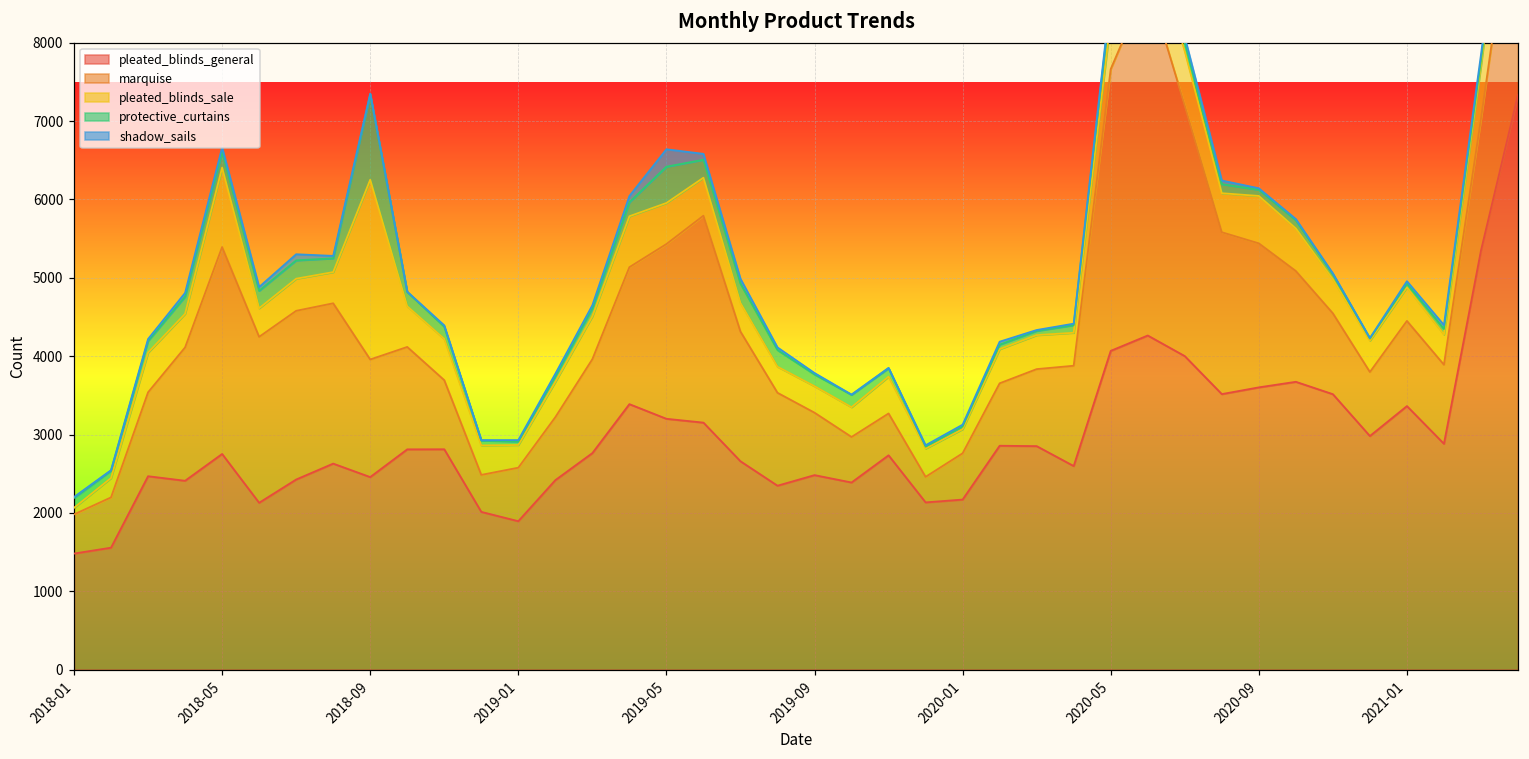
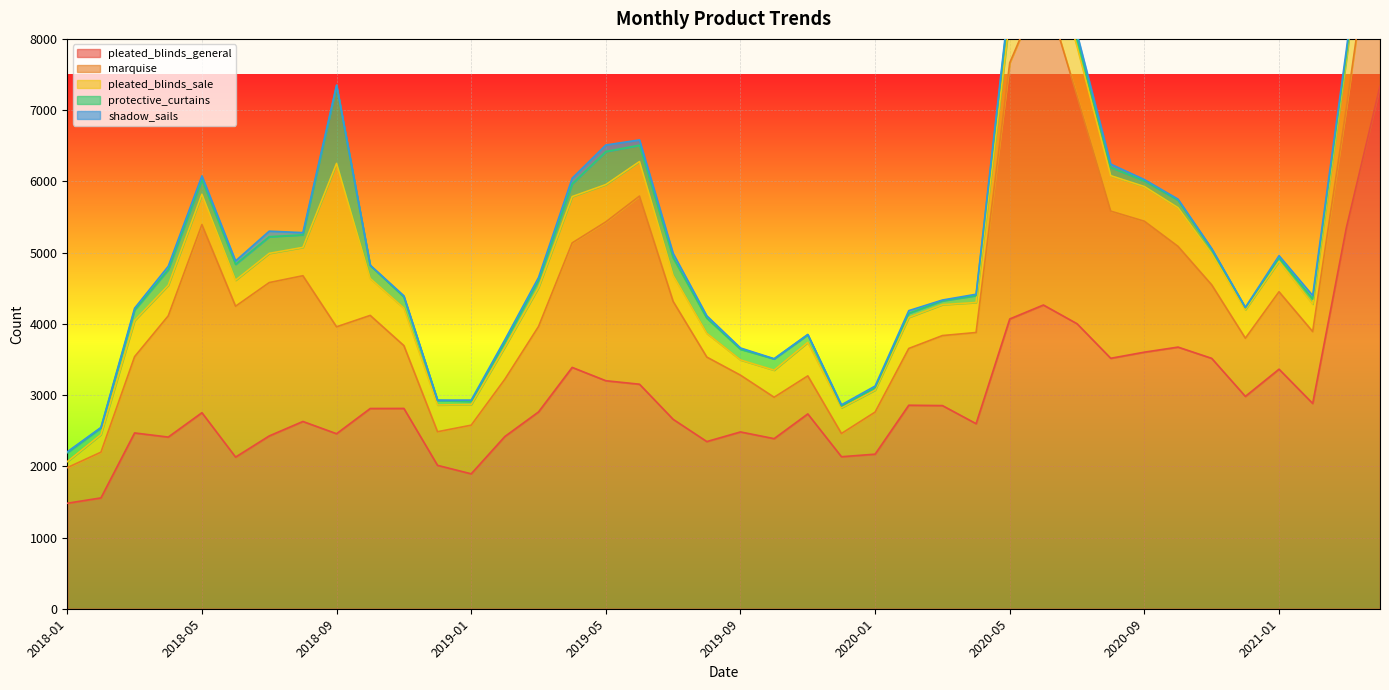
pleated_blinds_sale, 2018-05: 1000 -> 400
shadow_sails, 2019-05: 200 -> 100
pleated_blinds_sale, 2019-09: 300 -> 200
pleated_blinds_sale, 2020-09: 600 -> 500
